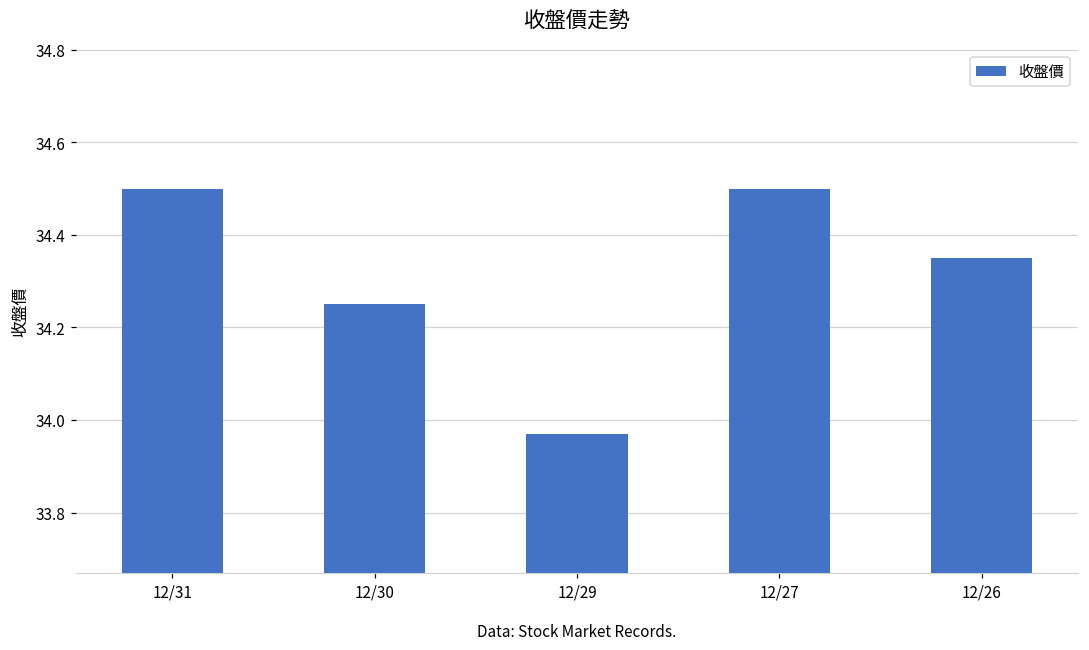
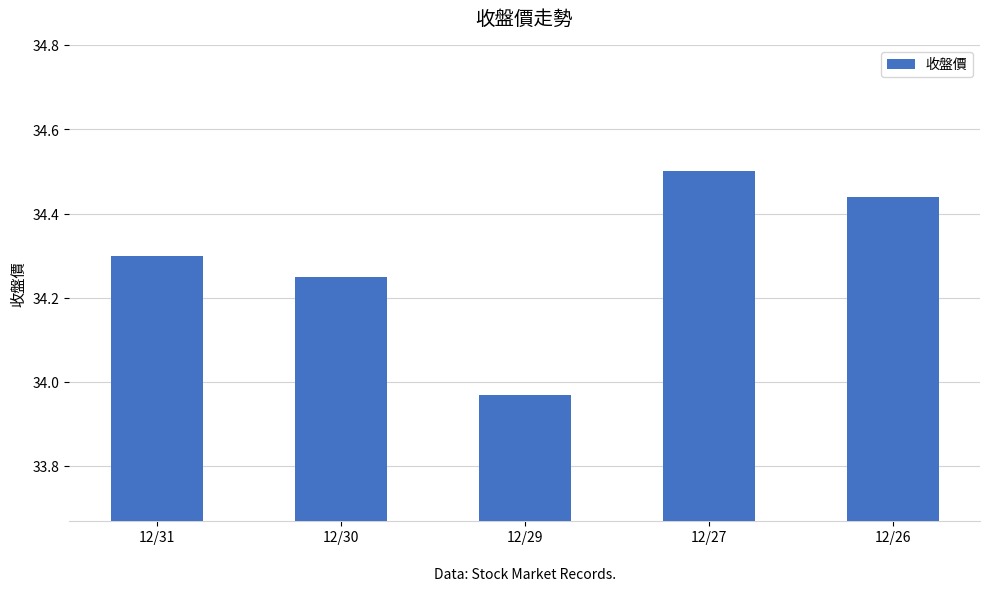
12/31: 34.5 -> 34.3
12/26: 34.35 -> 34.44
